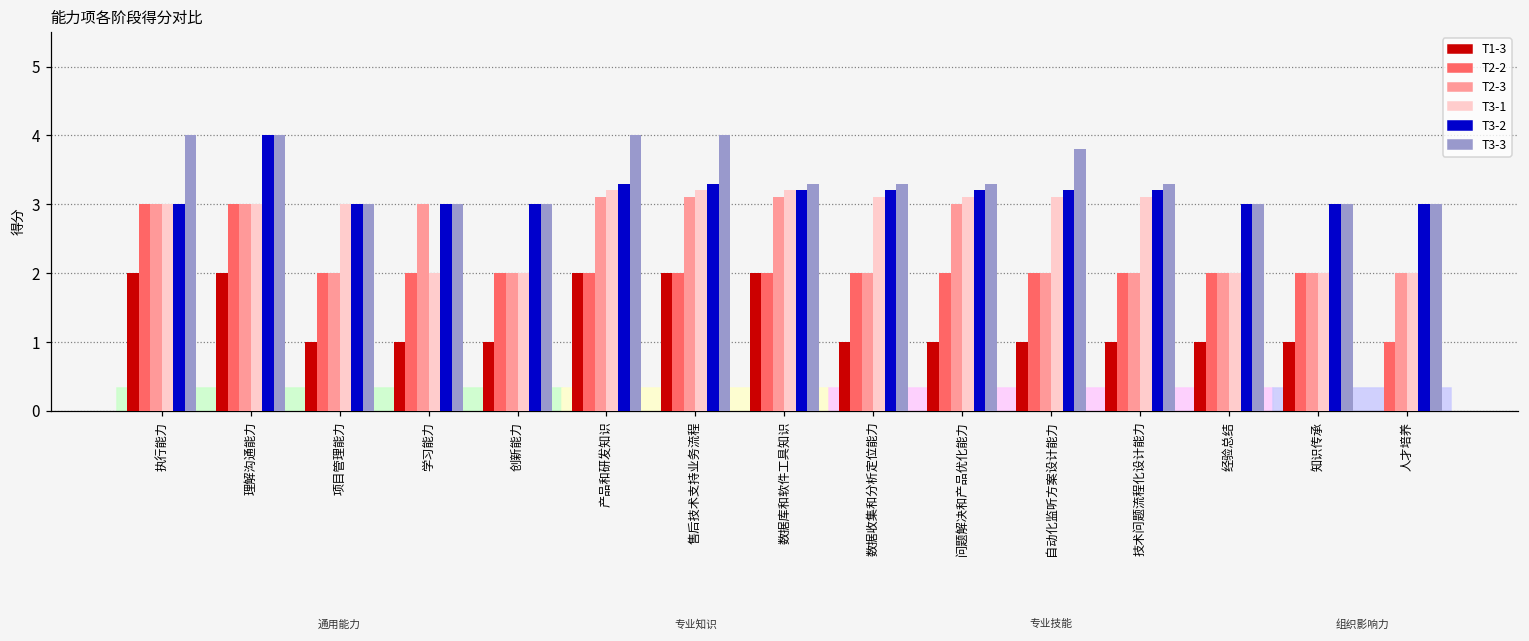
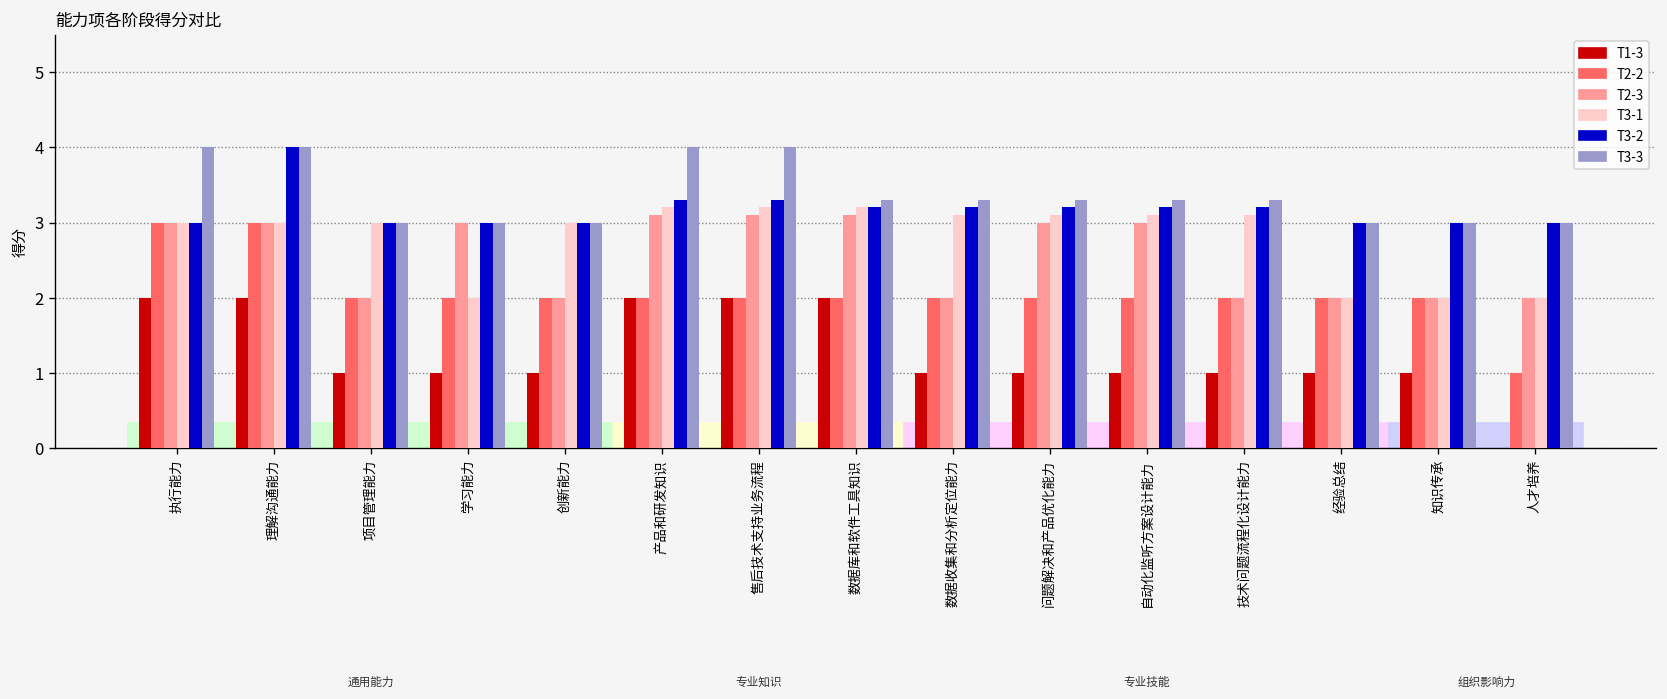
T3-1, 创新能力: 2 -> 3
T2-3, 自动化监听方案设计能力: 2 -> 3
T3-3, 自动化监听方案设计能力: 3.8 -> 3.3
